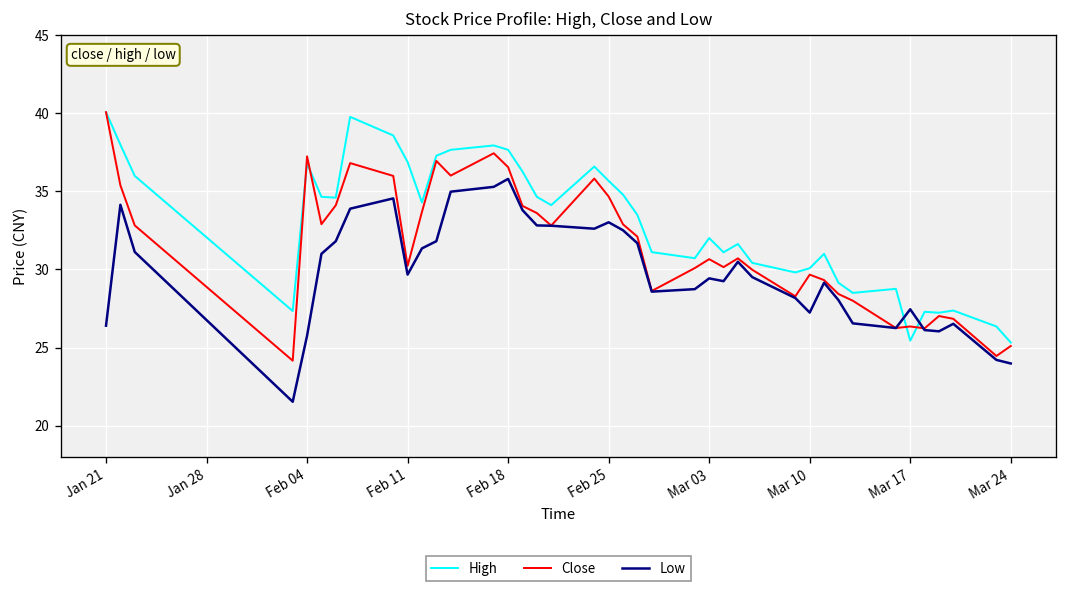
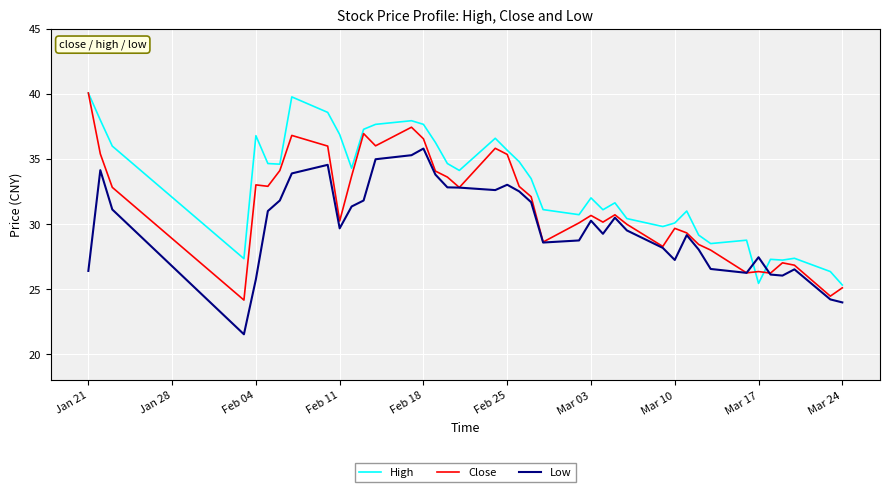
Close, Feb 04: 37.2 -> 33.0
Close, Feb 25: 34.7 -> 35.4
Low, Mar 03: 29.4 -> 30.3
